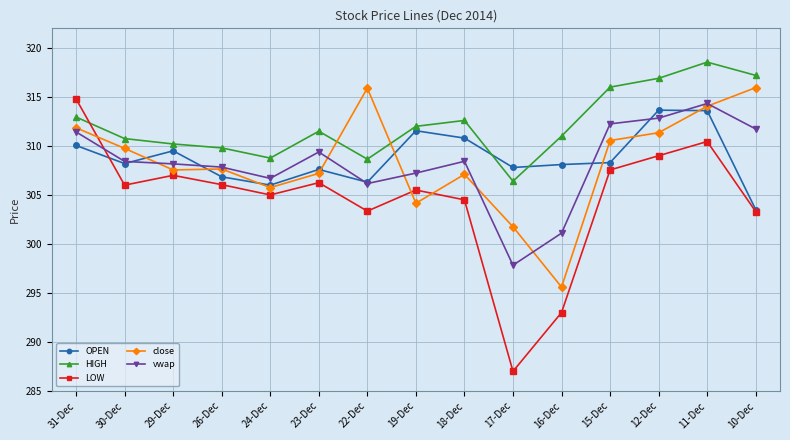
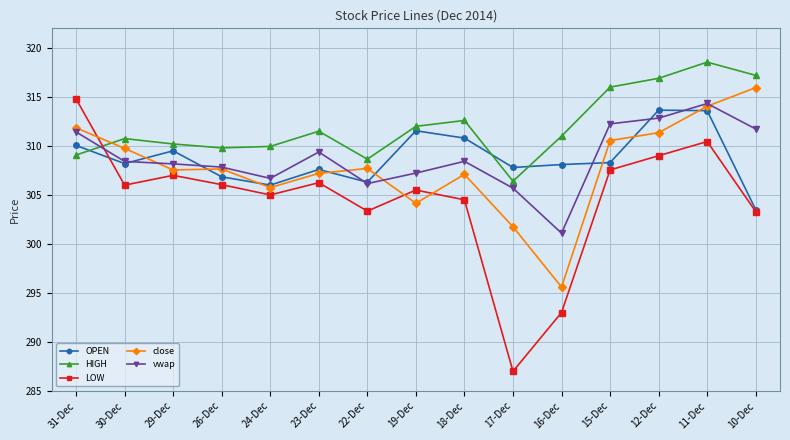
HIGH, 31-Dec: 313 -> 309
HIGH, 24-Dec: 309 -> 310
close, 22-Dec: 316 -> 308
vwap, 17-Dec: 298 -> 306
